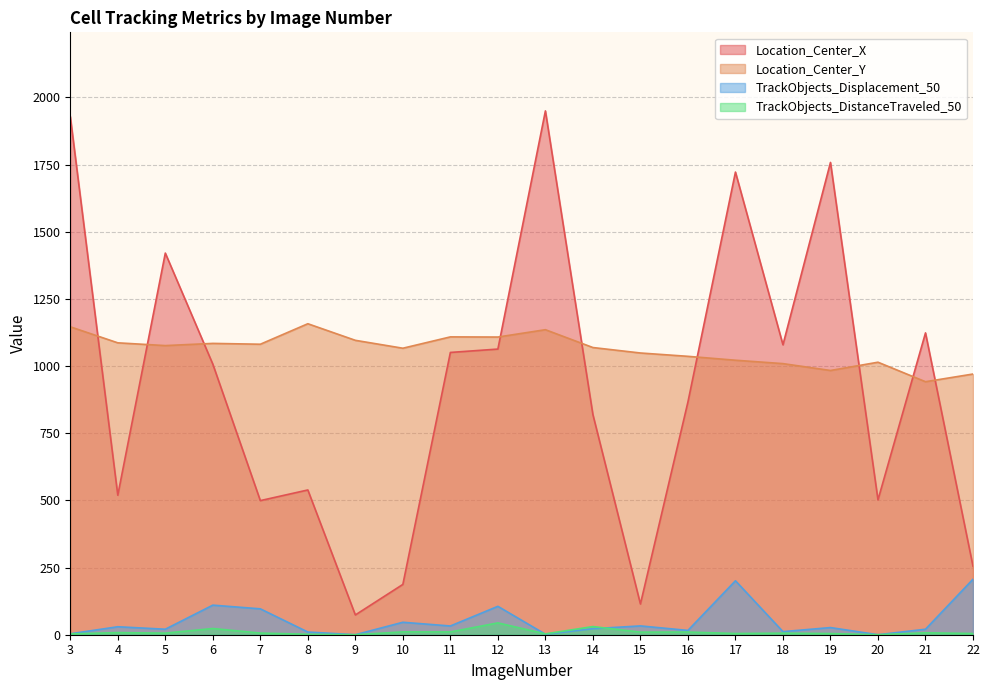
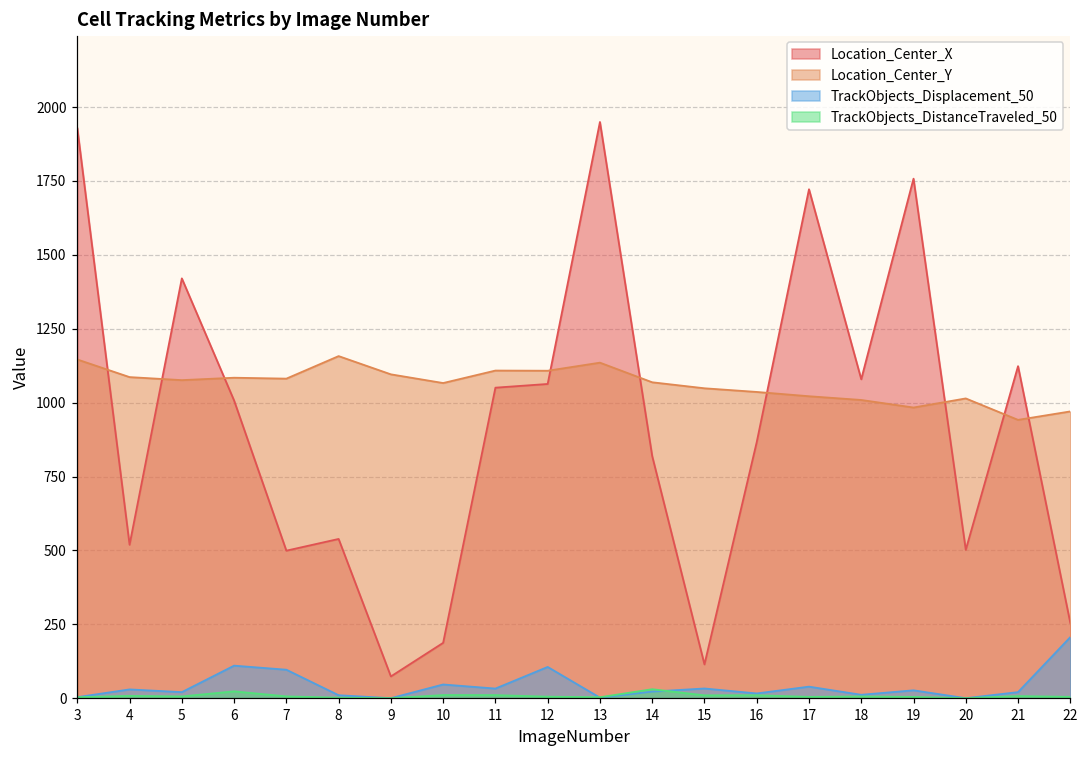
TrackObjects_DistanceTraveled_50, 12: 40 -> 10
TrackObjects_Displacement_50, 17: 200 -> 40
